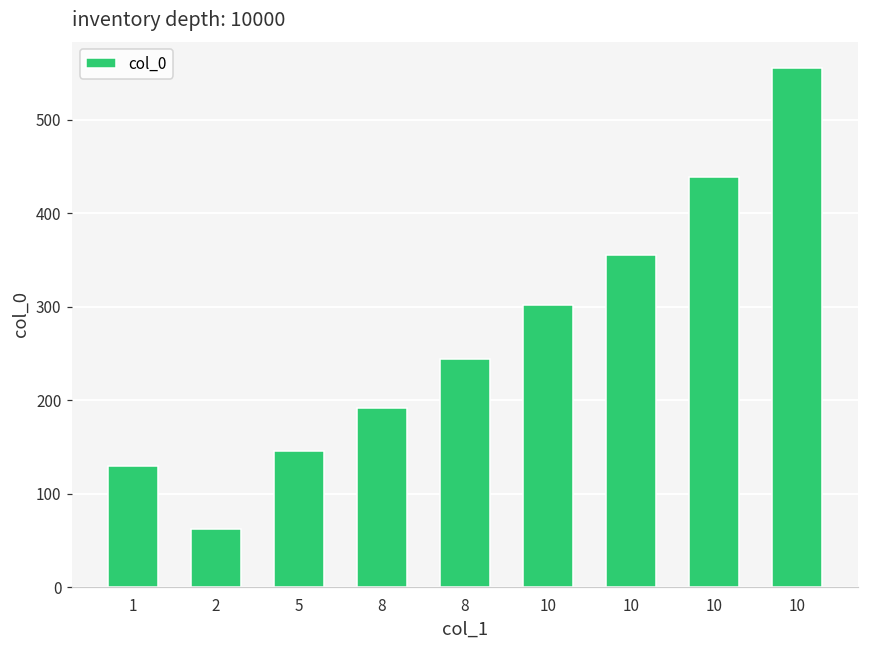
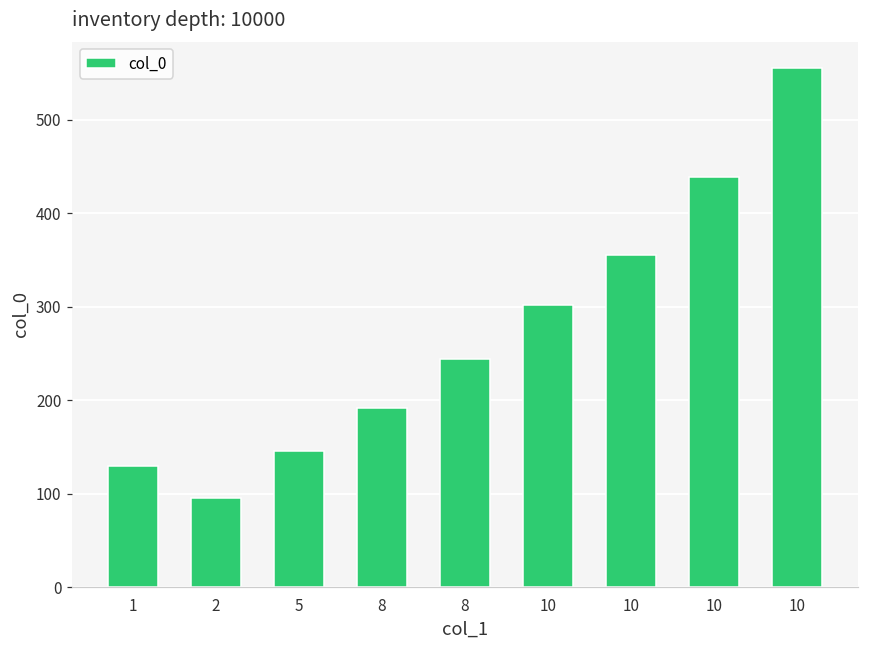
2: 60 -> 100
